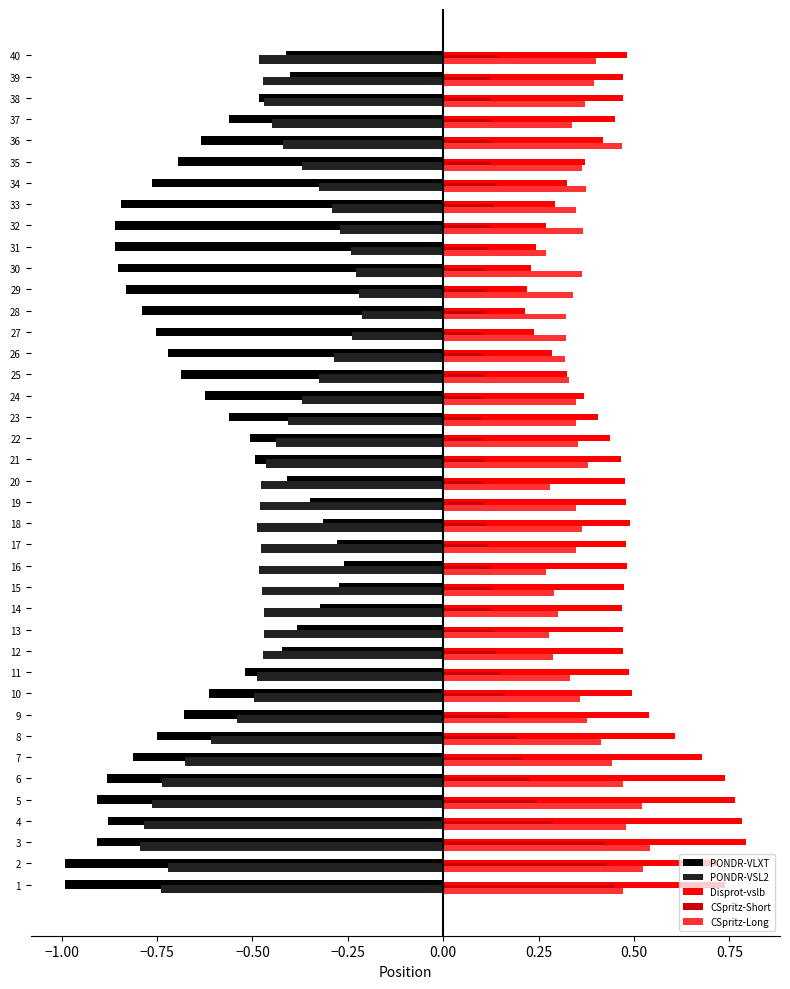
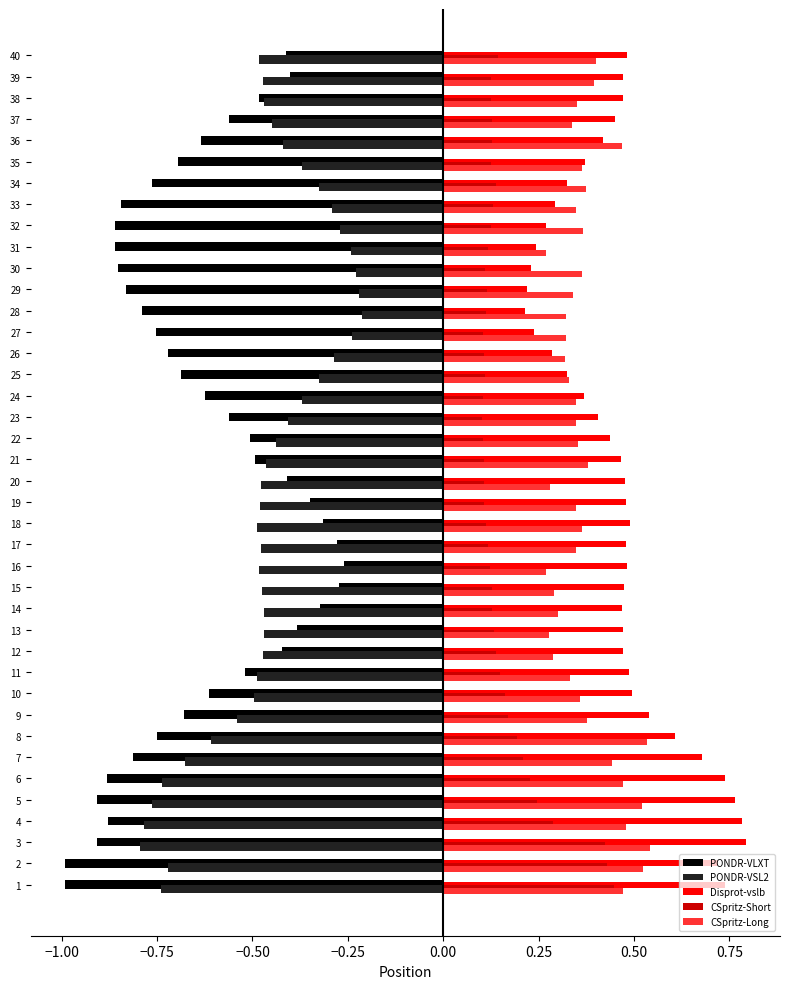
CSpritz-Long, 38: 0.37 -> 0.35
CSpritz-Long, 8: 0.41 -> 0.53
